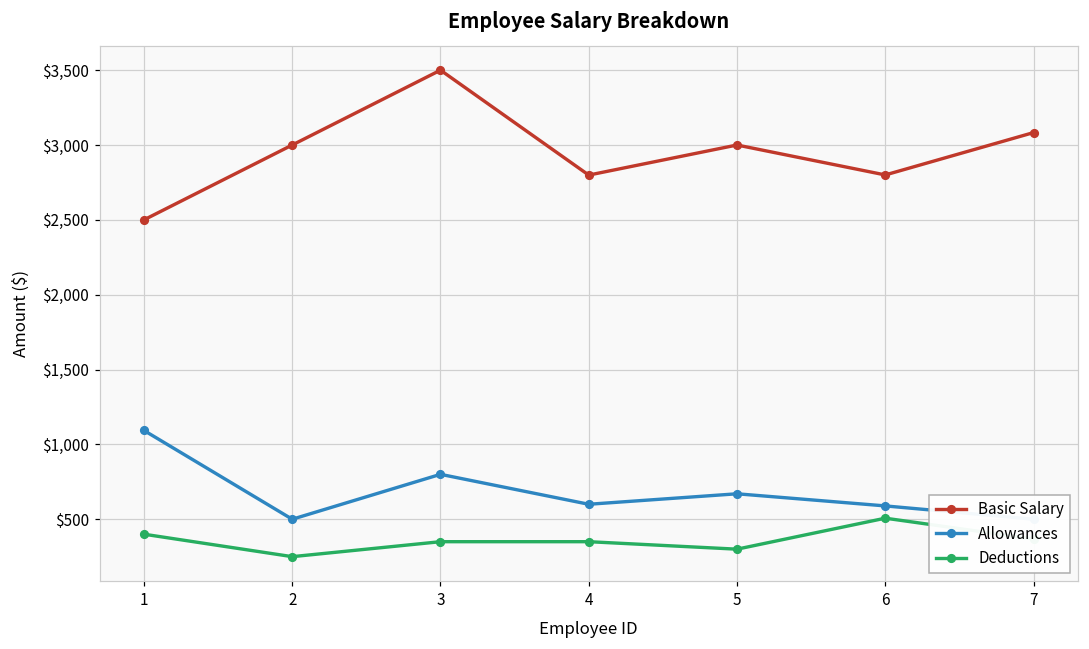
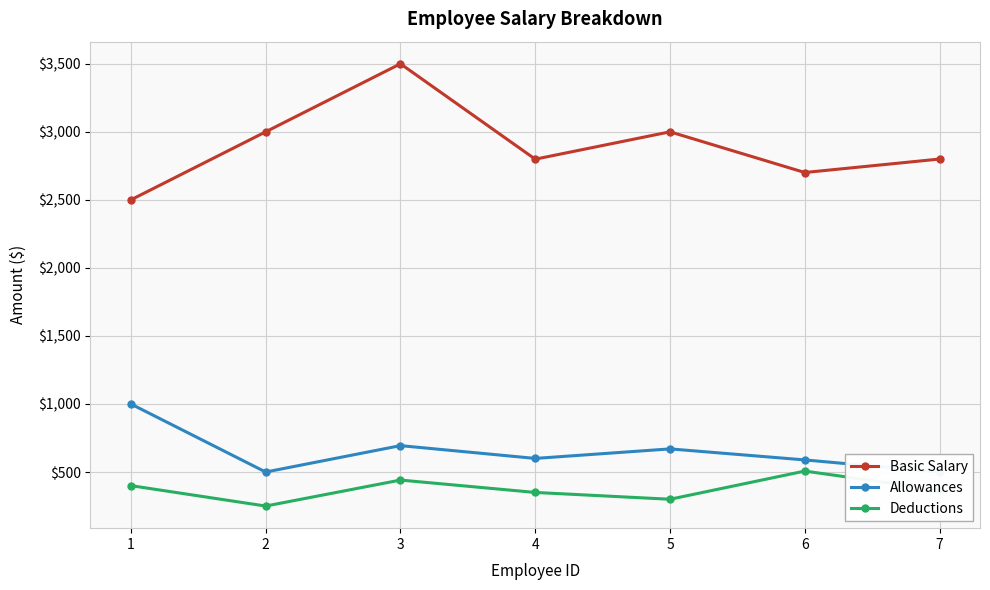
Allowances, 1: $1,090 -> $1,000
Allowances, 3: $800 -> $690
Deductions, 3: $350 -> $440
Basic Salary, 6: $2,800 -> $2,700
Basic Salary, 7: $3,080 -> $2,800
